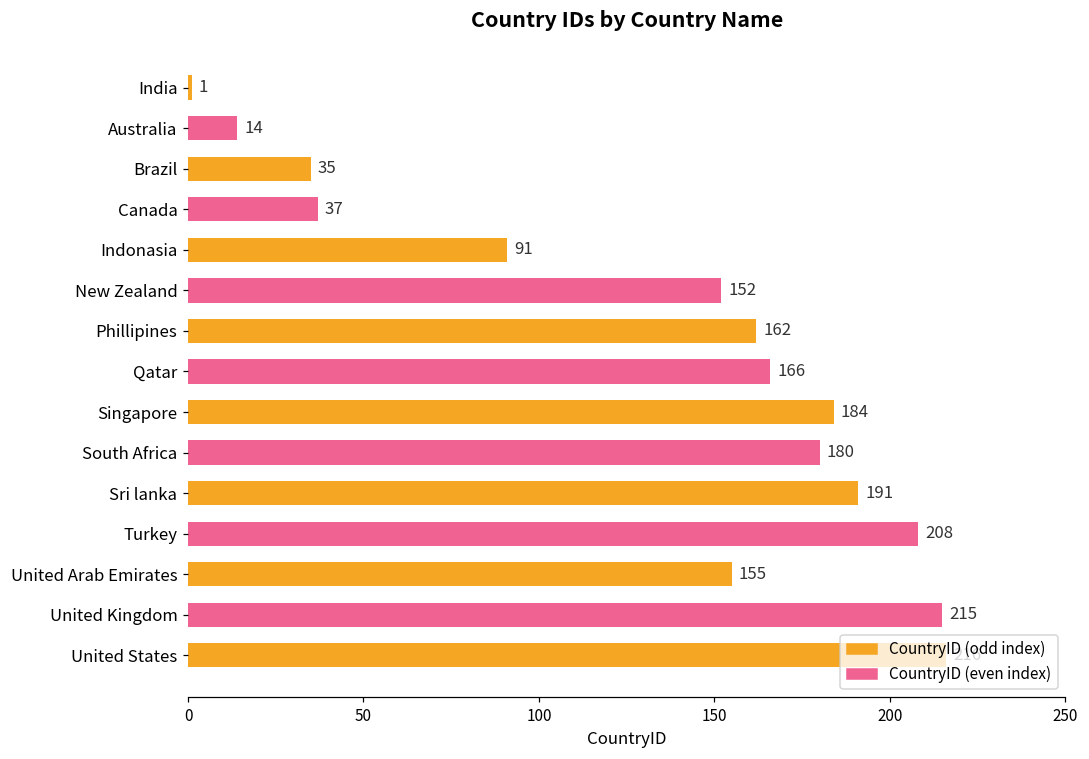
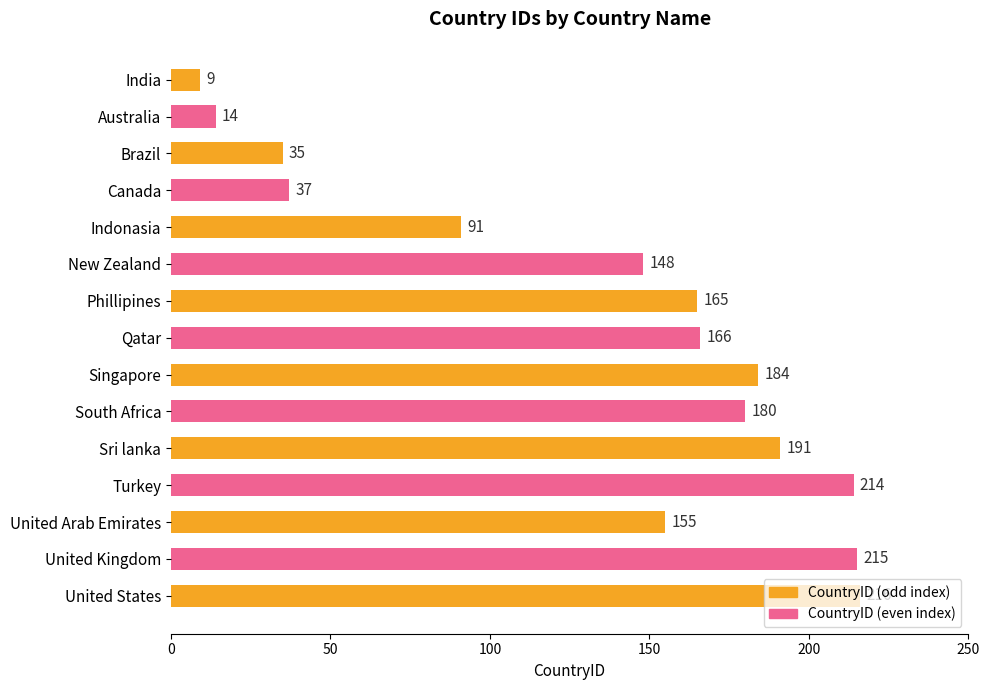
India: 1 -> 9
New Zealand: 152 -> 148
Phillipines: 162 -> 165
Turkey: 208 -> 214
